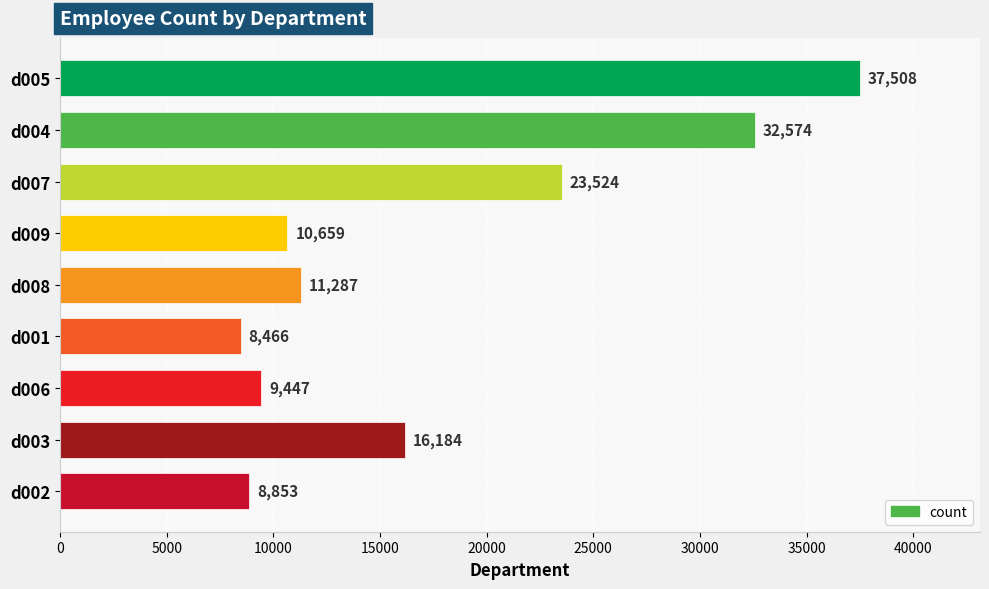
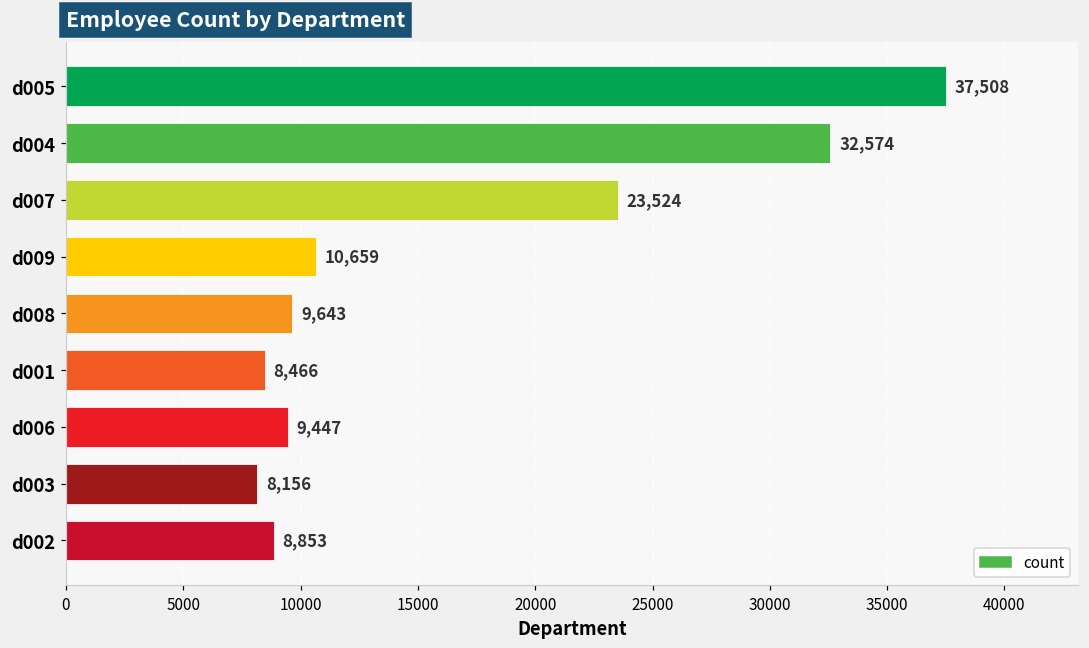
d008: 11,287 -> 9,643
d003: 16,184 -> 8,156
